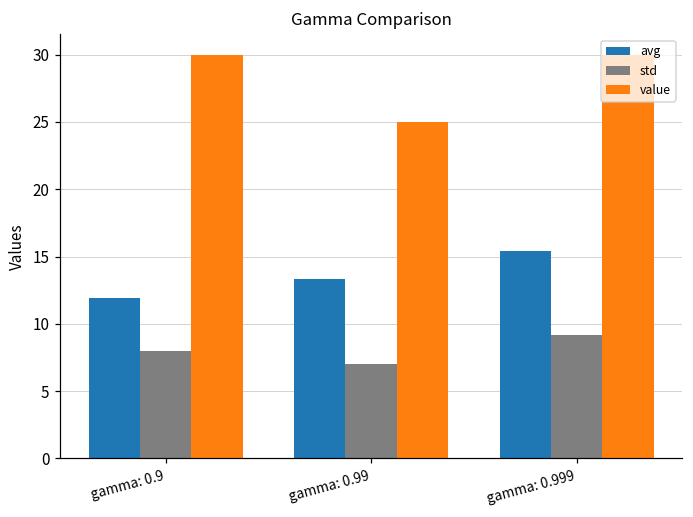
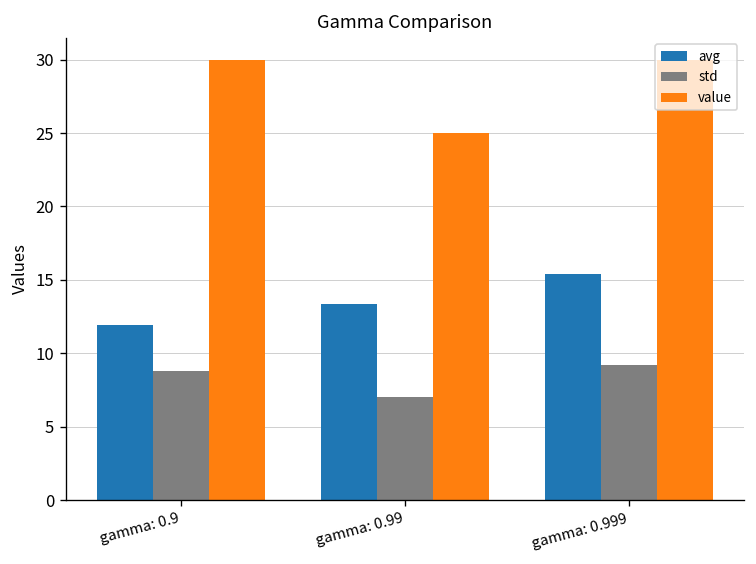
std, gamma: 0.9: 8.0 -> 8.8
